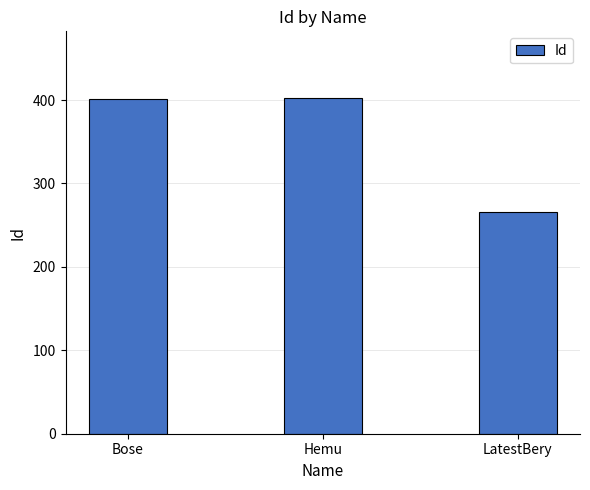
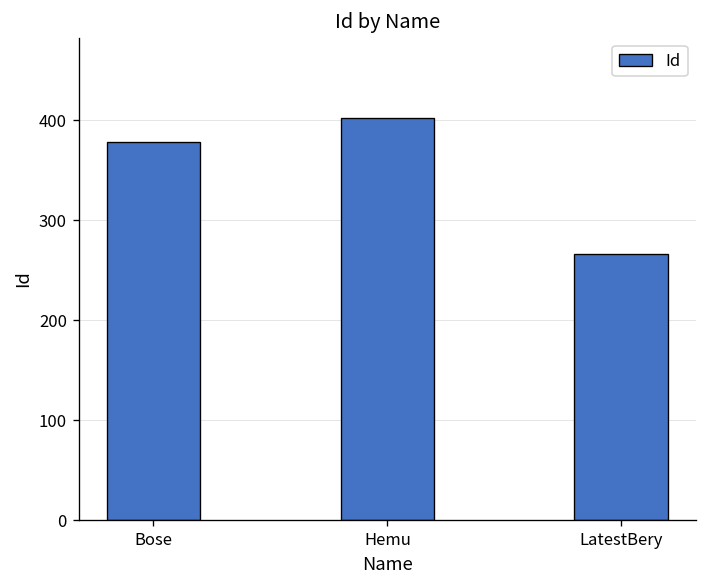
Bose: 400 -> 380
